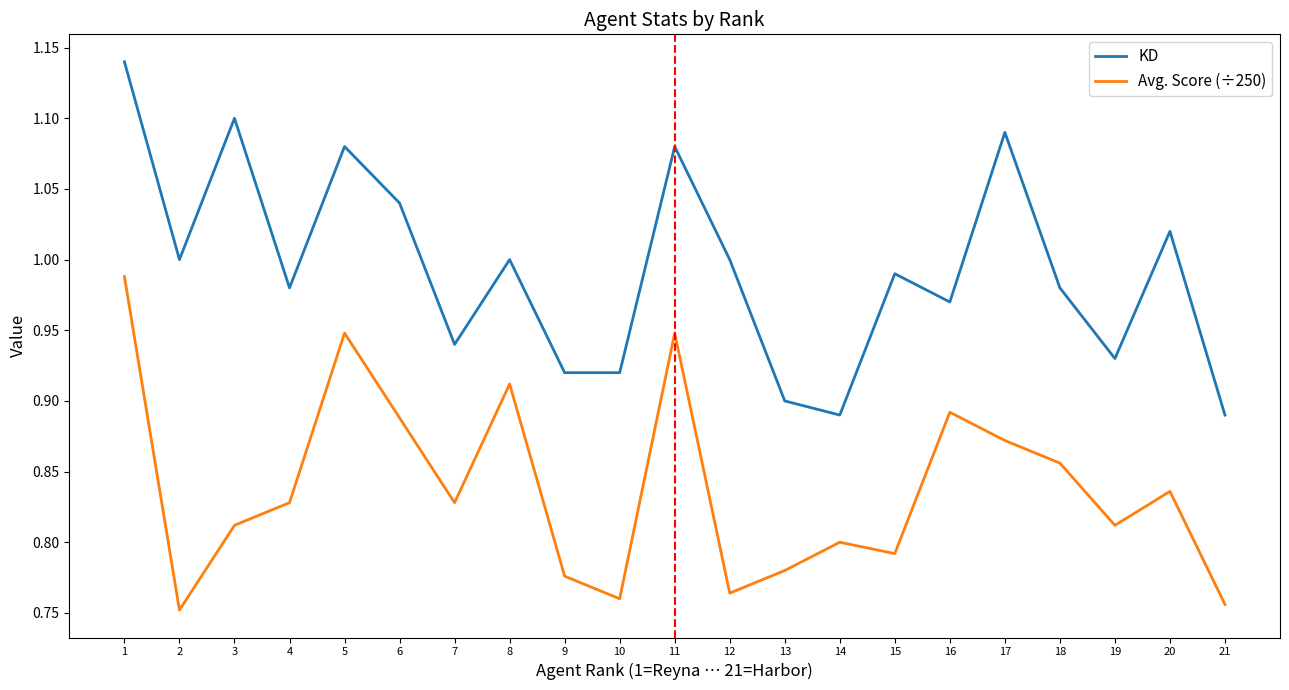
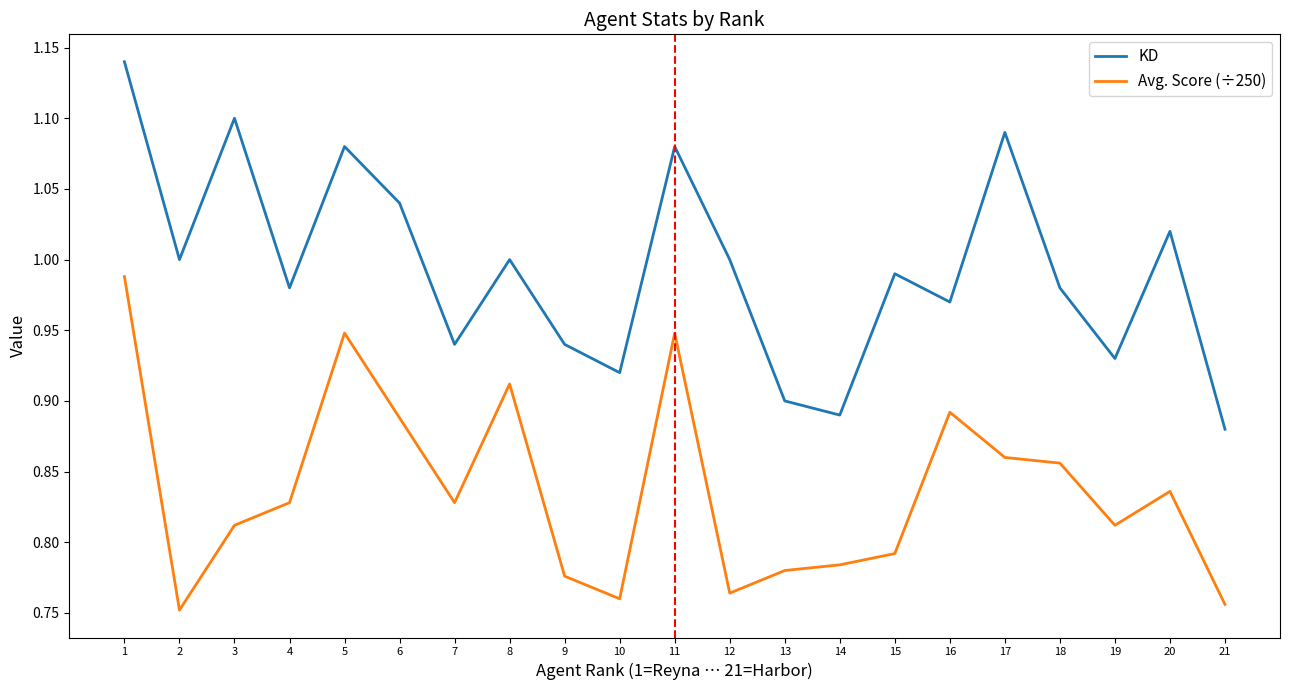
KD, 9: 0.92 -> 0.94
Avg. Score (÷250), 14: 0.800 -> 0.784
Avg. Score (÷250), 17: 0.872 -> 0.860
KD, 21: 0.89 -> 0.88
